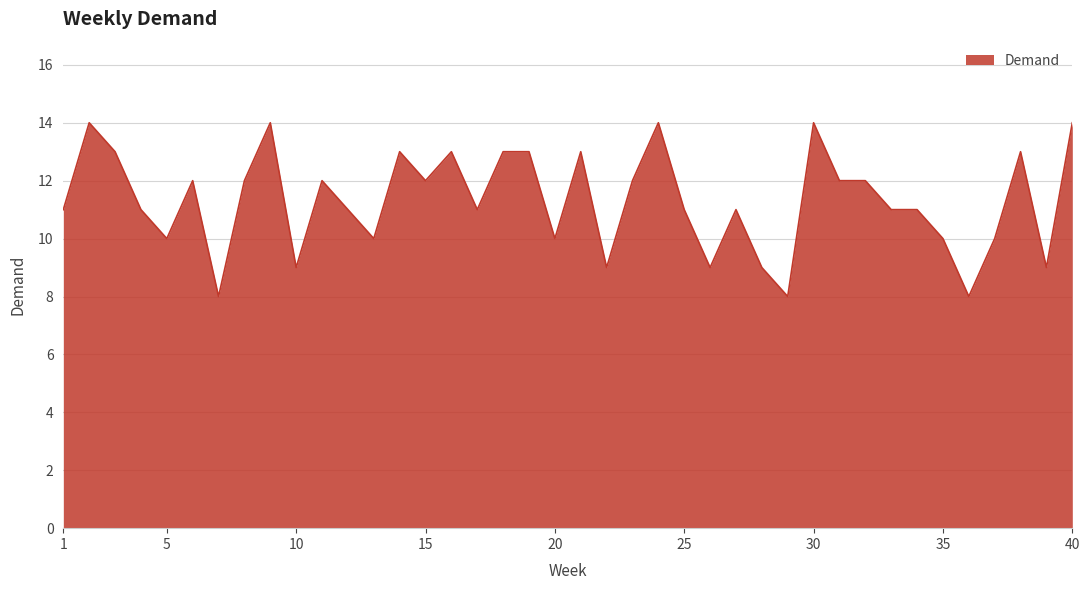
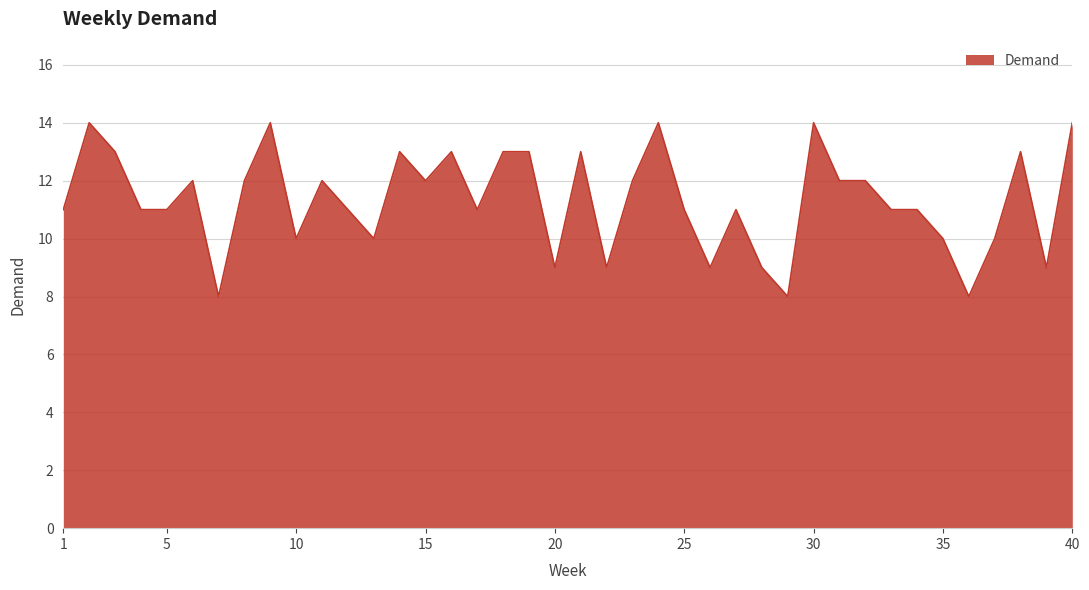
5: 10 -> 11
10: 9 -> 10
20: 10 -> 9
